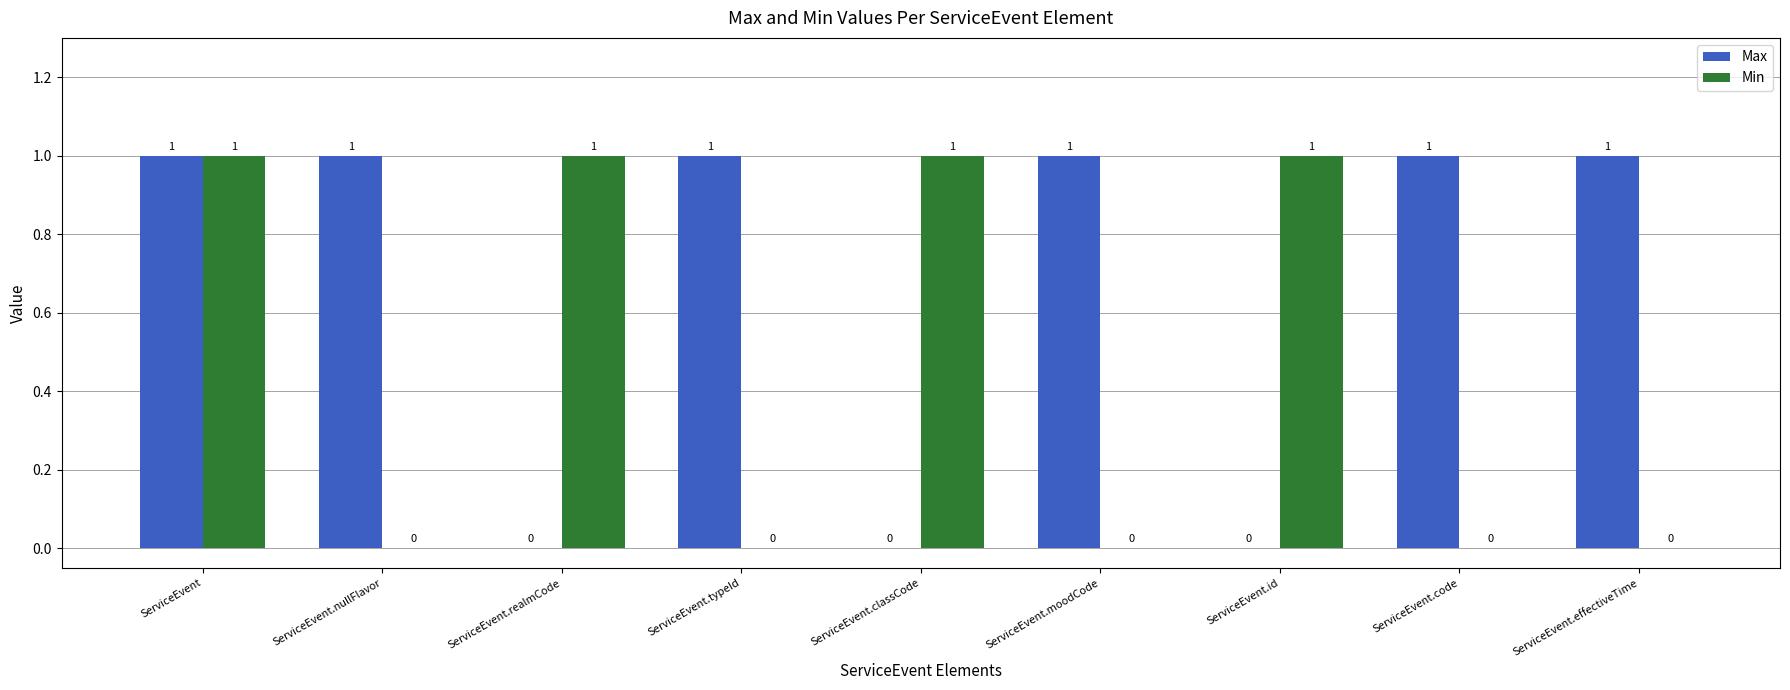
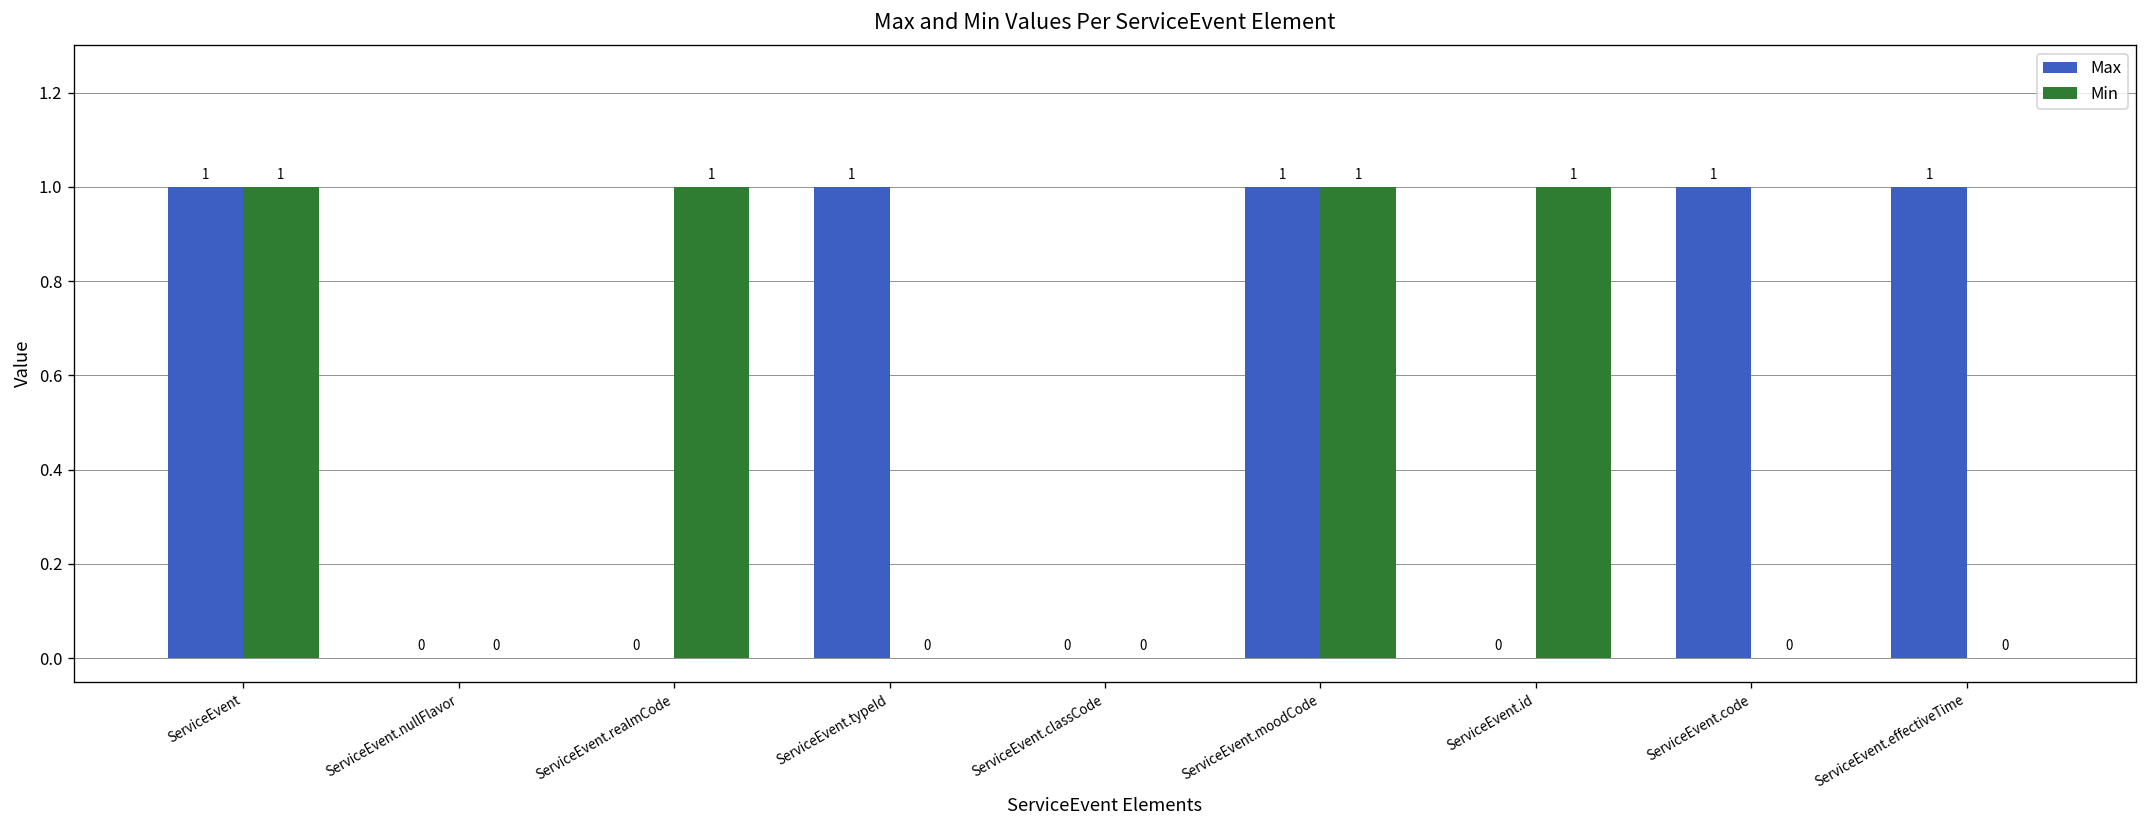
Max, ServiceEvent.nullFlavor: 1 -> 0
Min, ServiceEvent.classCode: 1 -> 0
Min, ServiceEvent.moodCode: 0 -> 1
